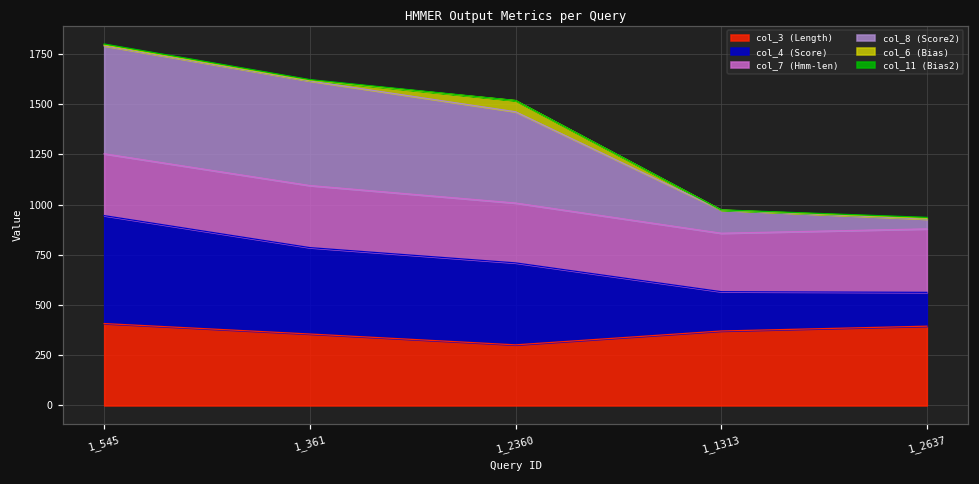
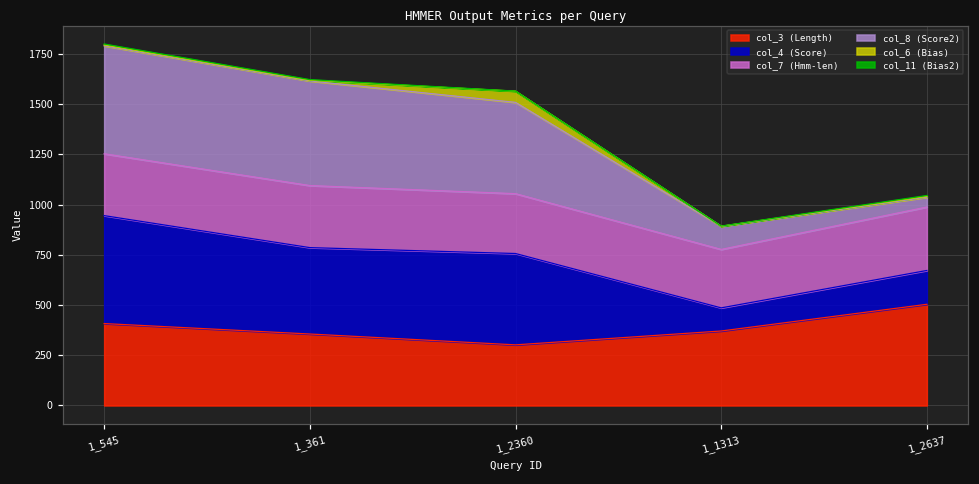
col_4 (Score), 1_2360: 410 -> 450
col_4 (Score), 1_1313: 200 -> 120
col_3 (Length), 1_2637: 400 -> 500
